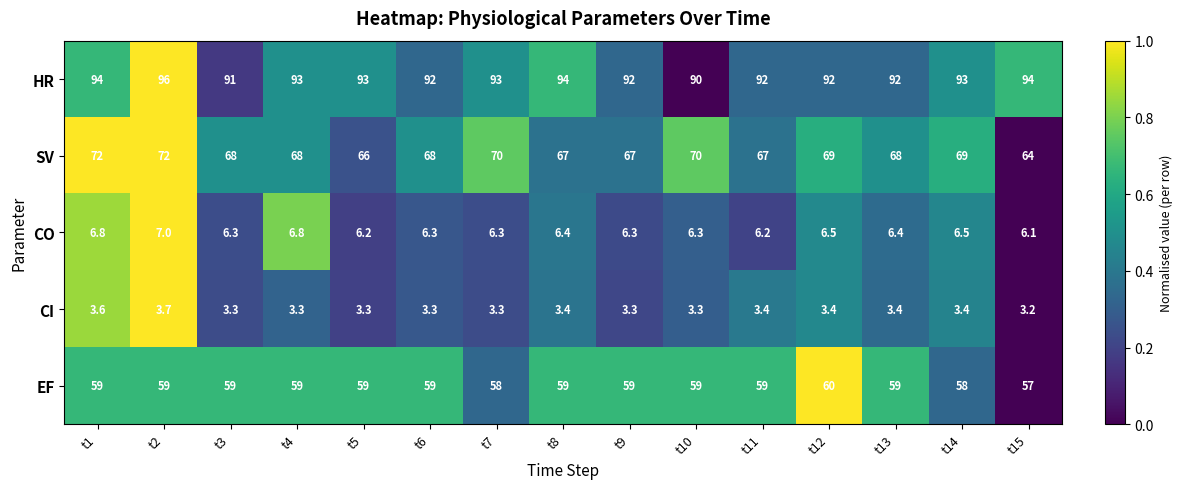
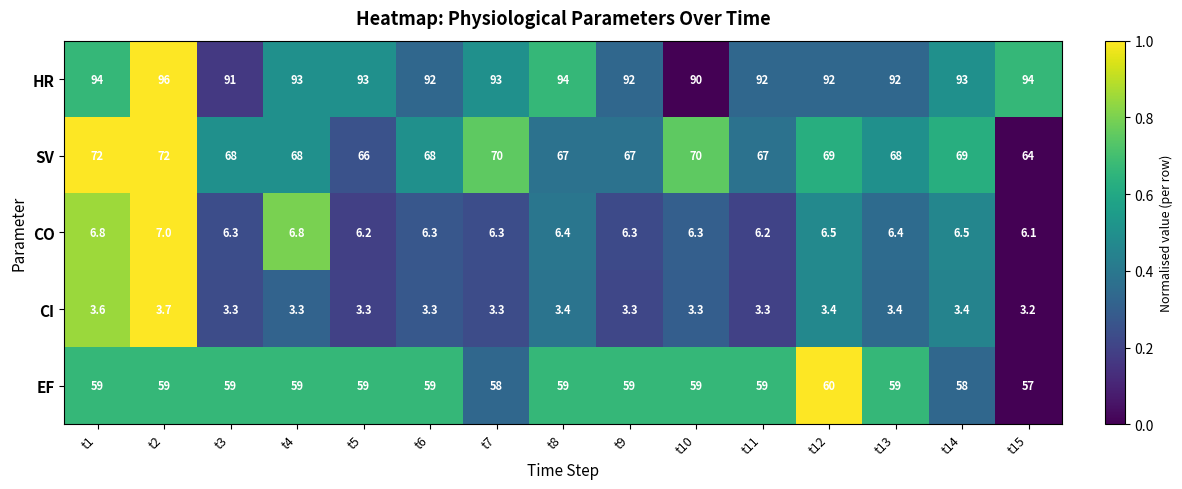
CI, t11: 3.4 -> 3.3
